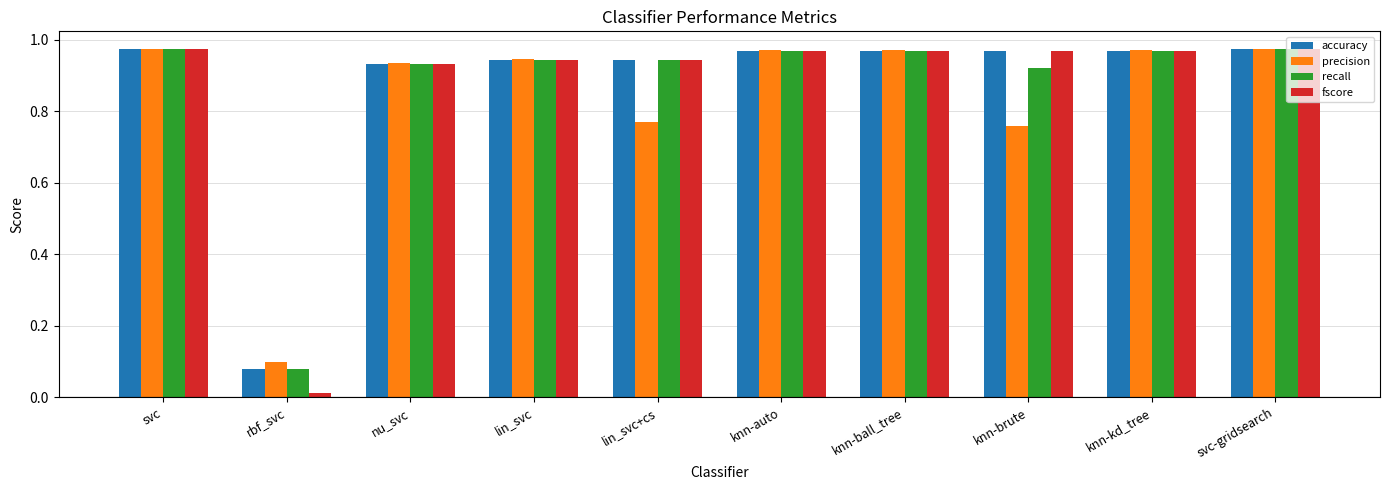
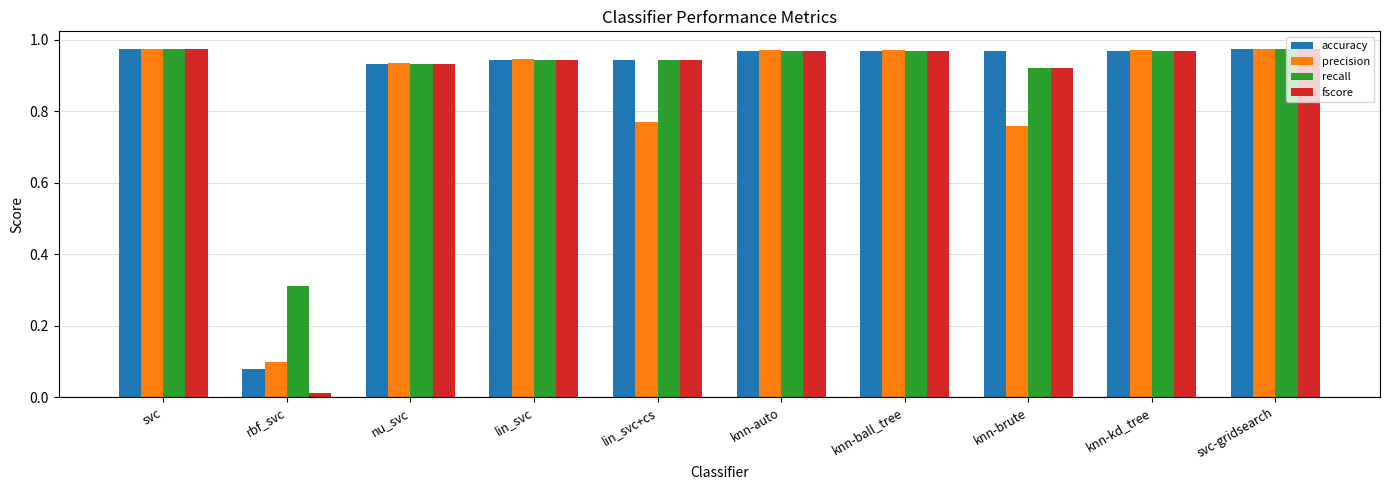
recall, rbf_svc: 0.08 -> 0.31
fscore, knn-brute: 0.97 -> 0.92
